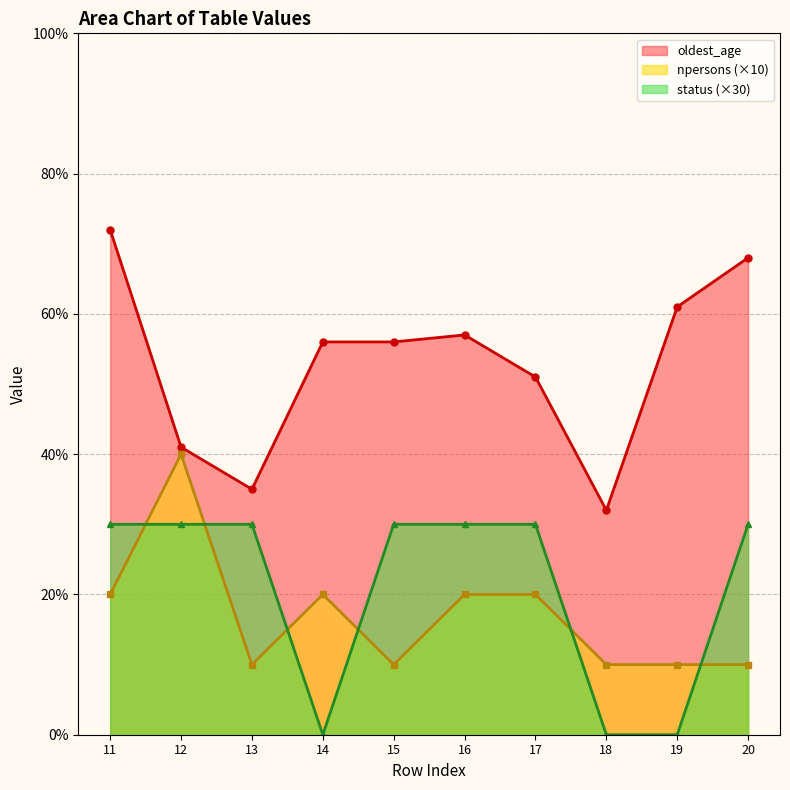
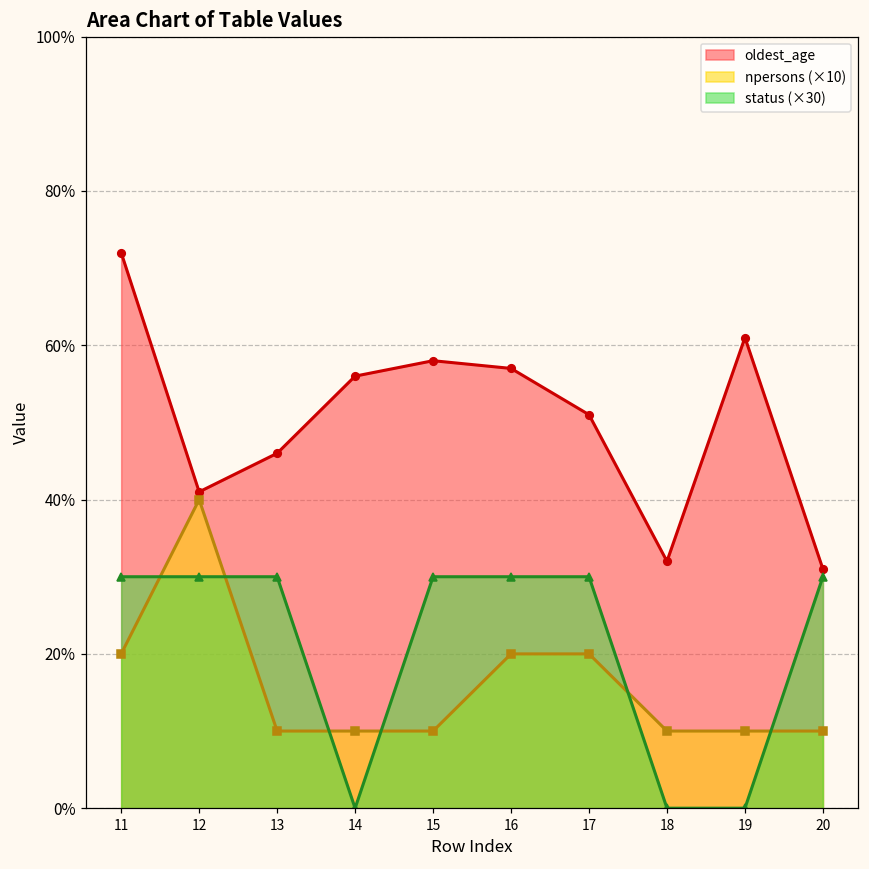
oldest_age, 13: 35% -> 46%
npersons (×10), 14: 20% -> 10%
oldest_age, 15: 56% -> 58%
oldest_age, 20: 68% -> 31%
